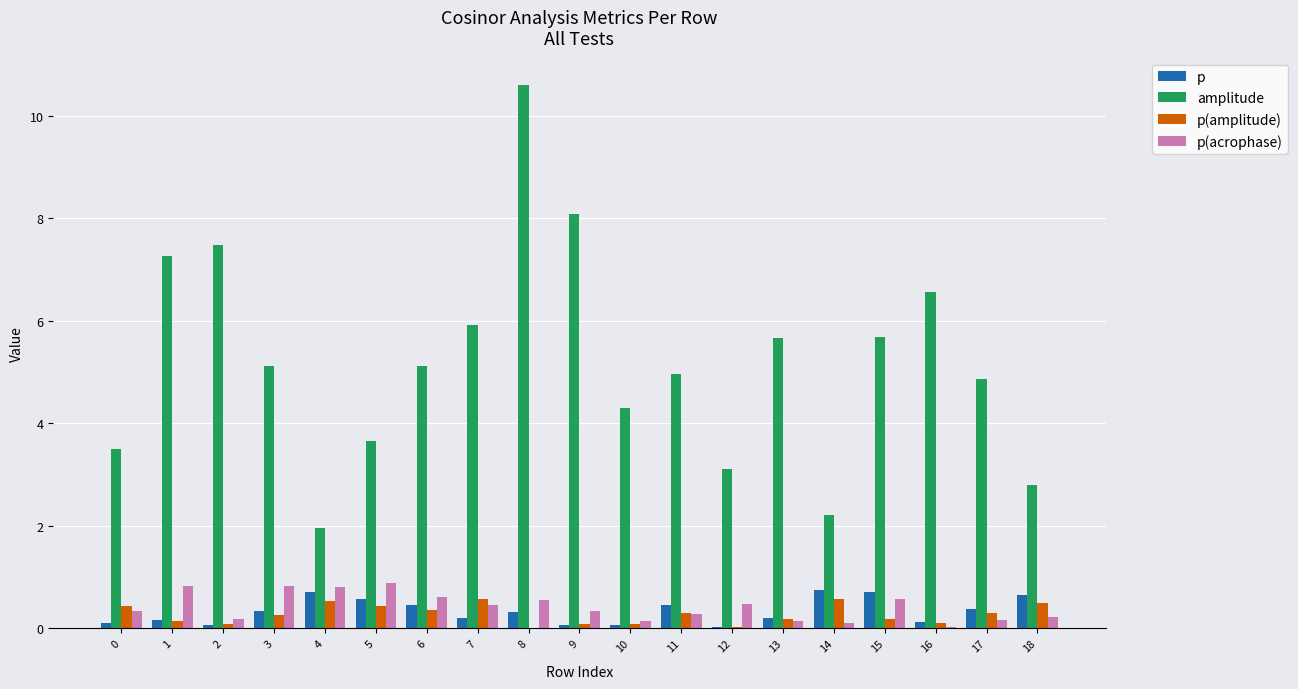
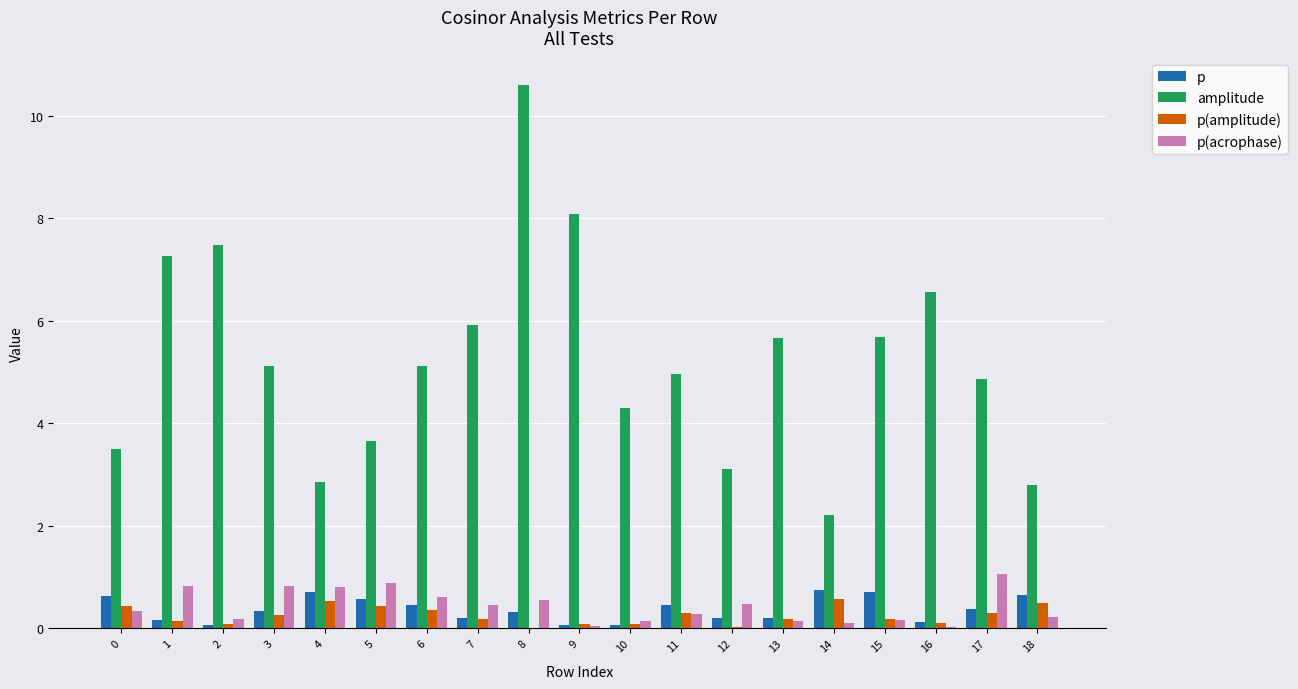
p, 0: 0.1 -> 0.6
amplitude, 4: 2.0 -> 2.9
p(amplitude), 7: 0.6 -> 0.2
p(acrophase), 9: 0.3 -> 0.1
p, 12: 0.0 -> 0.2
p(acrophase), 15: 0.6 -> 0.2
p(acrophase), 17: 0.2 -> 1.1
